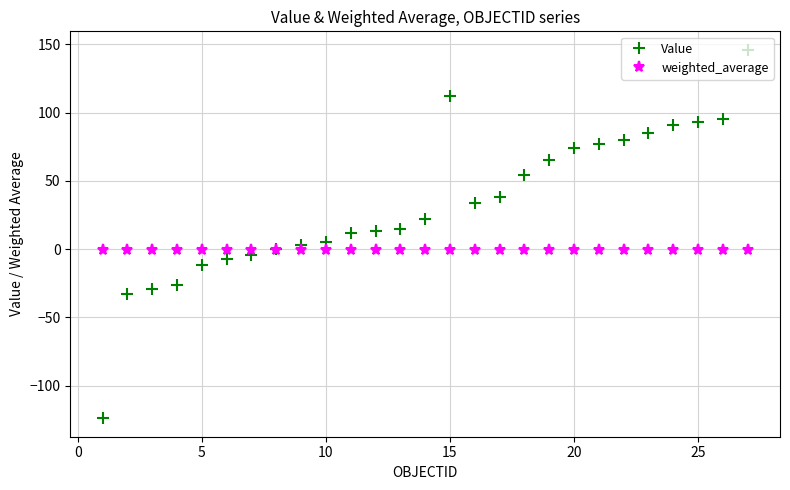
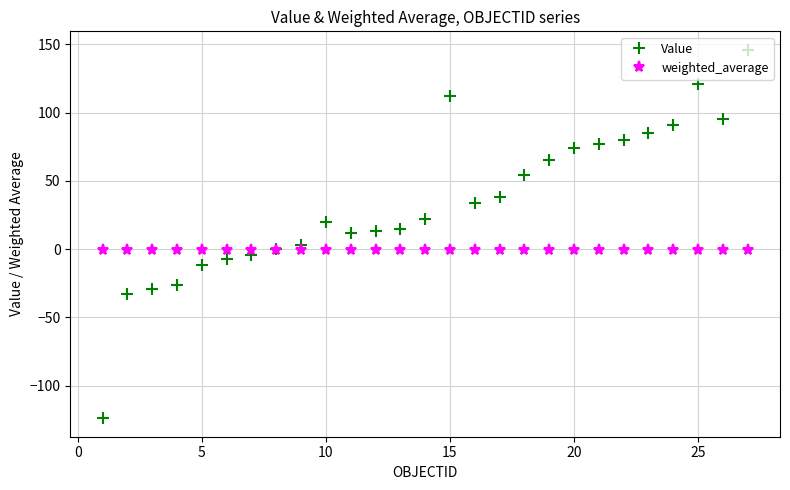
Value, 10: 5 -> 20
Value, 25: 93 -> 121
